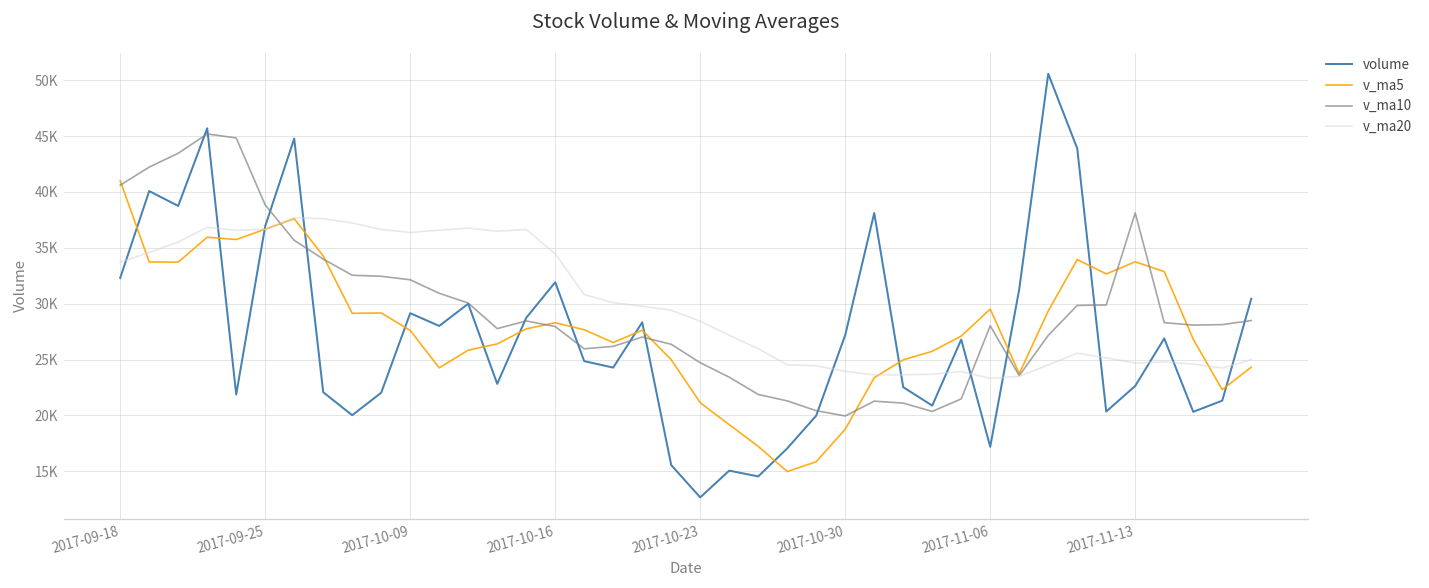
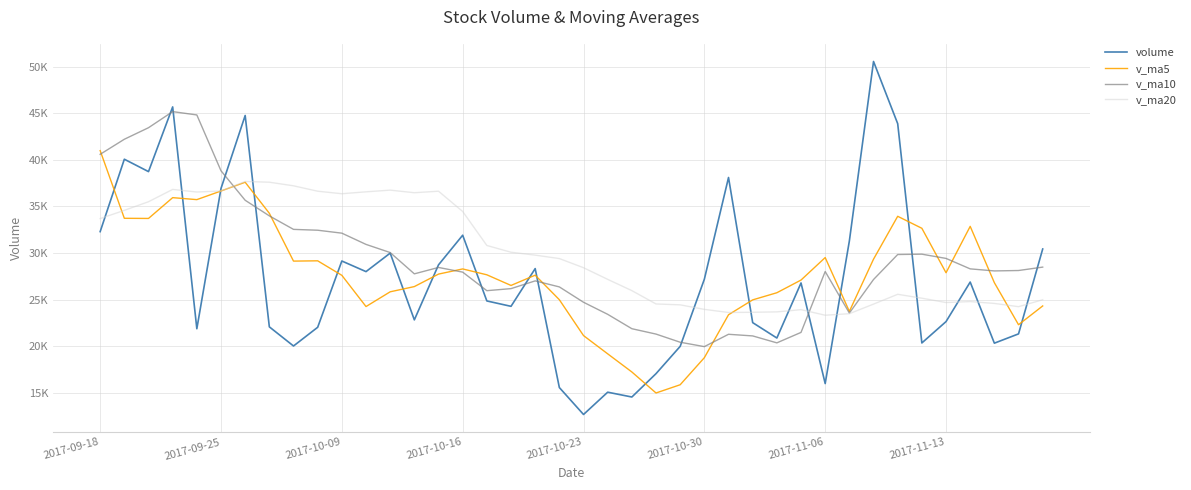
volume, 2017-11-06: 17000 -> 16000
v_ma5, 2017-11-13: 34000 -> 28000
v_ma10, 2017-11-13: 38000 -> 29000
